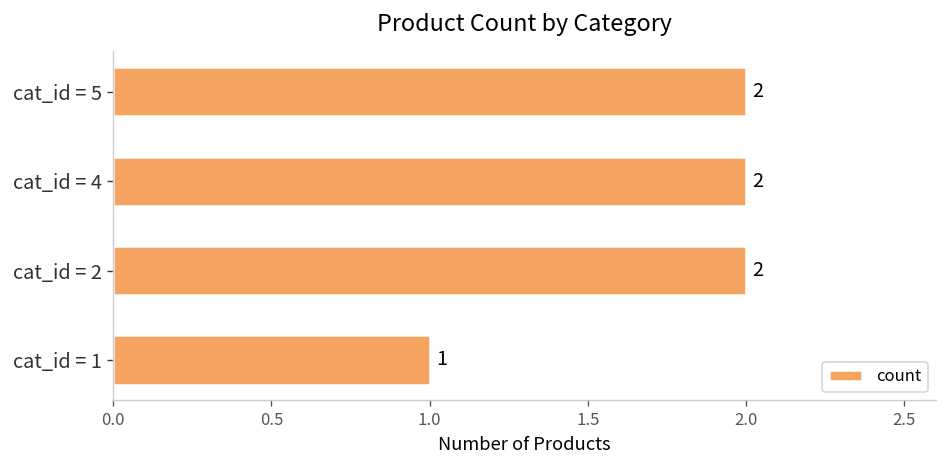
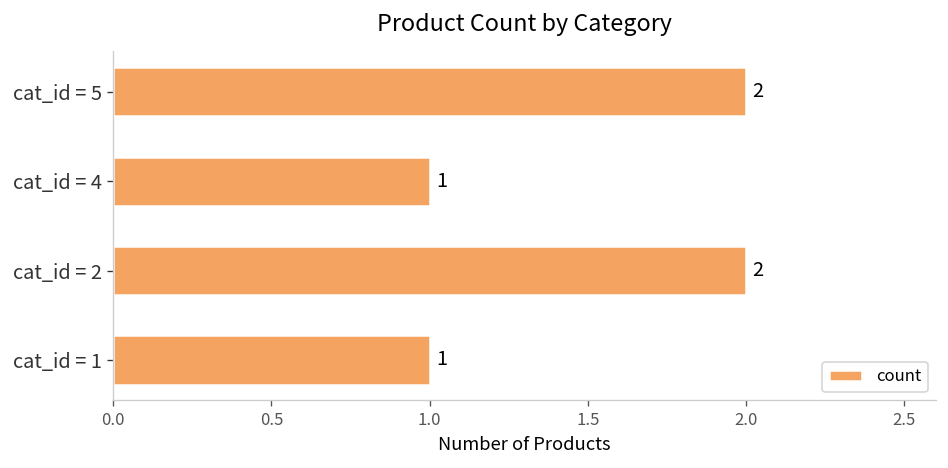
cat_id = 4: 2 -> 1
